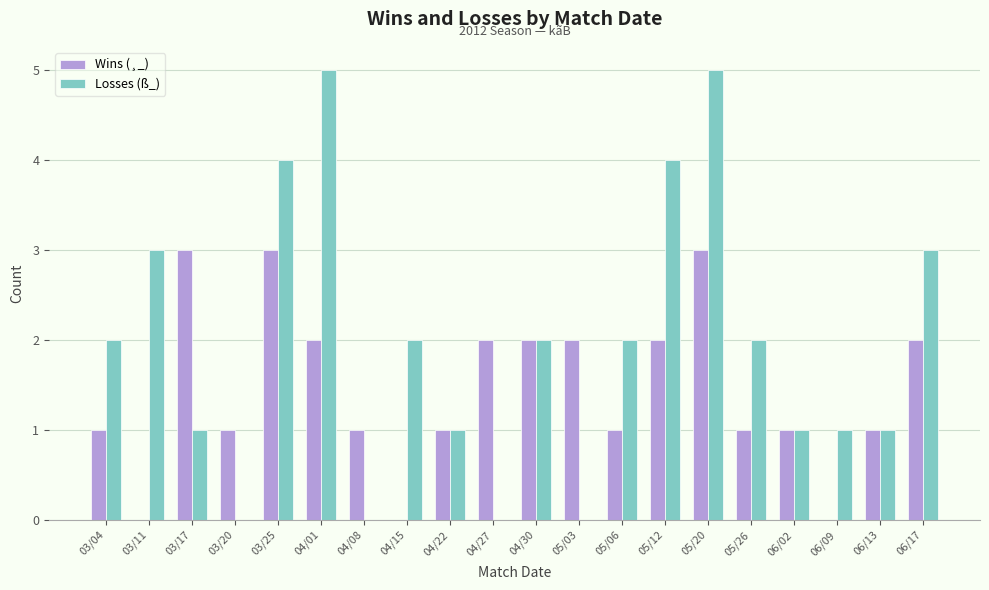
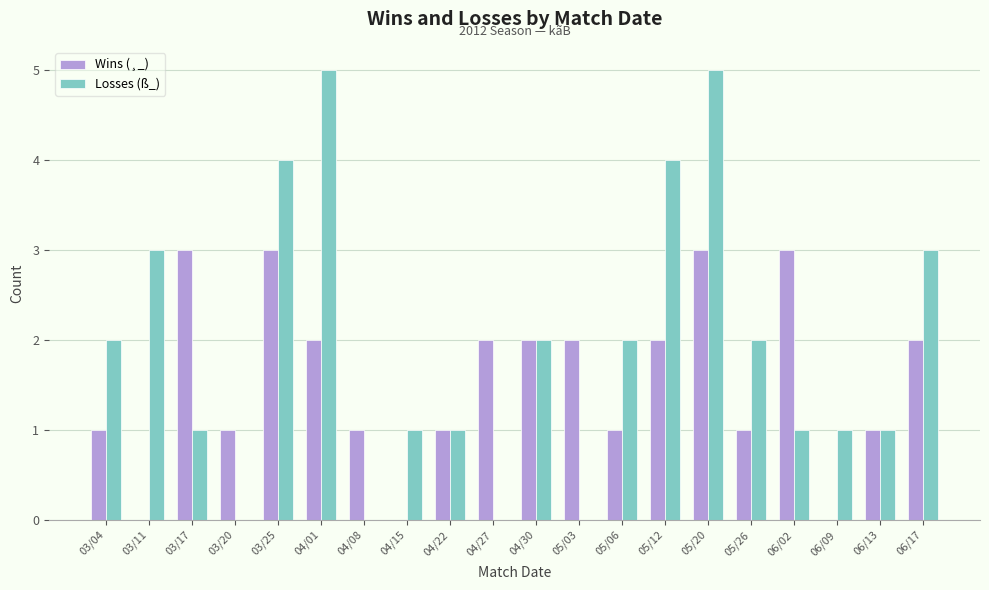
Losses (ß_), 04/15: 2 -> 1
Wins (¸_), 06/02: 1 -> 3
